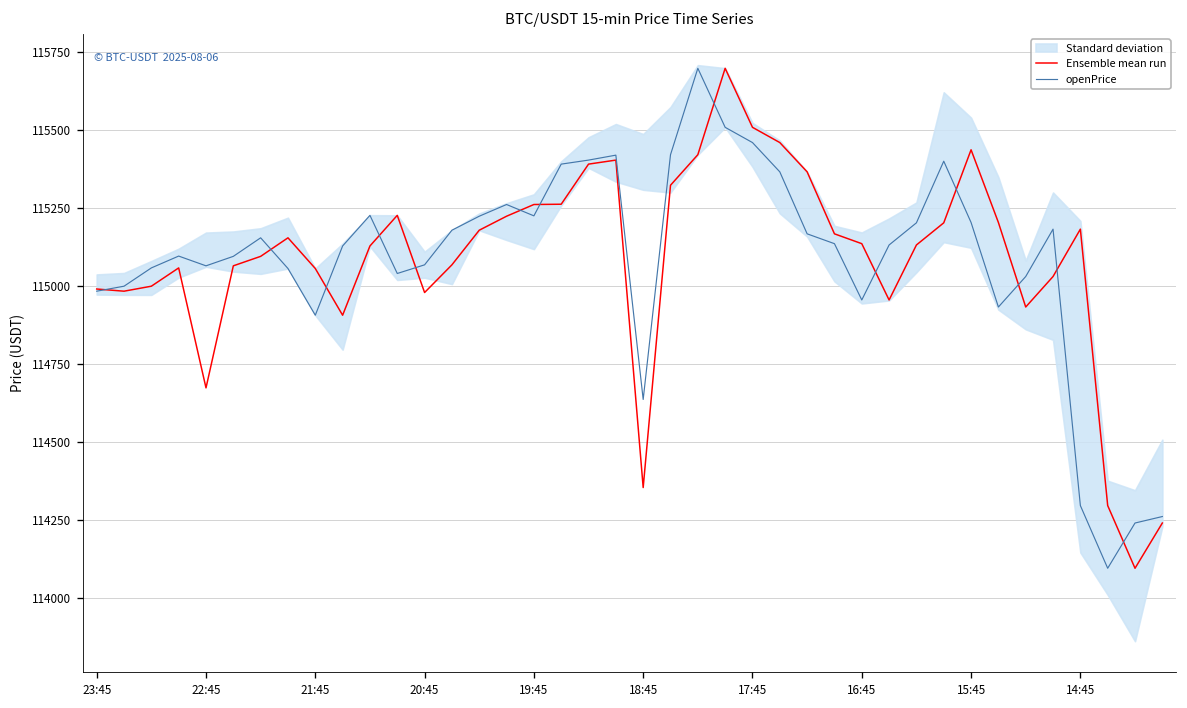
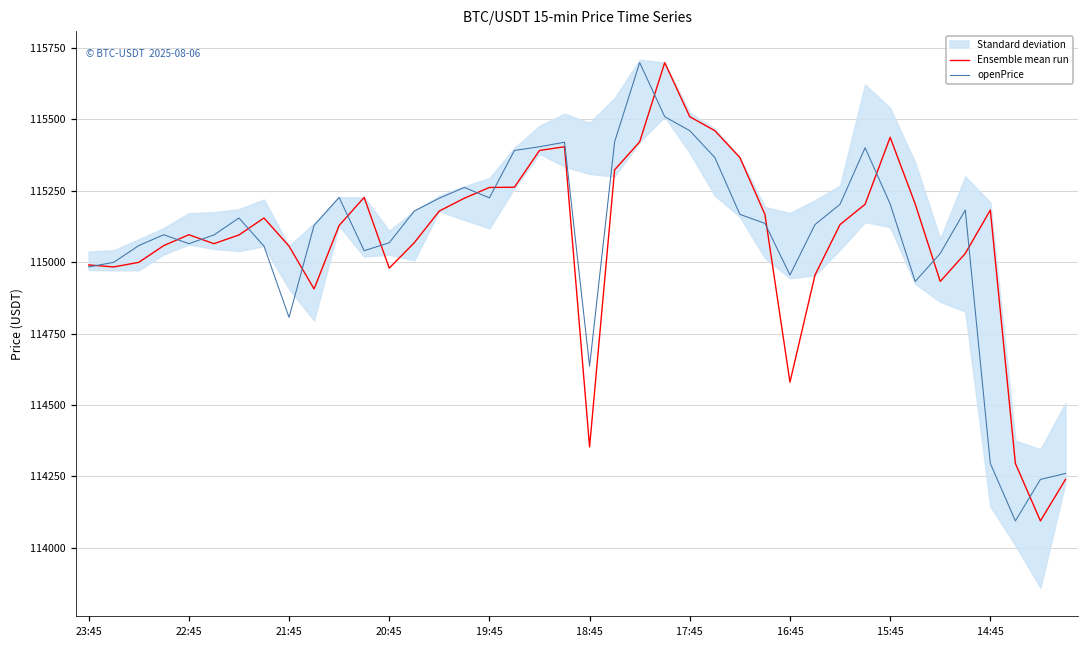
Ensemble mean run, 22:45: 114670 -> 115100
openPrice, 21:45: 114910 -> 114810
Ensemble mean run, 16:45: 115140 -> 114580
